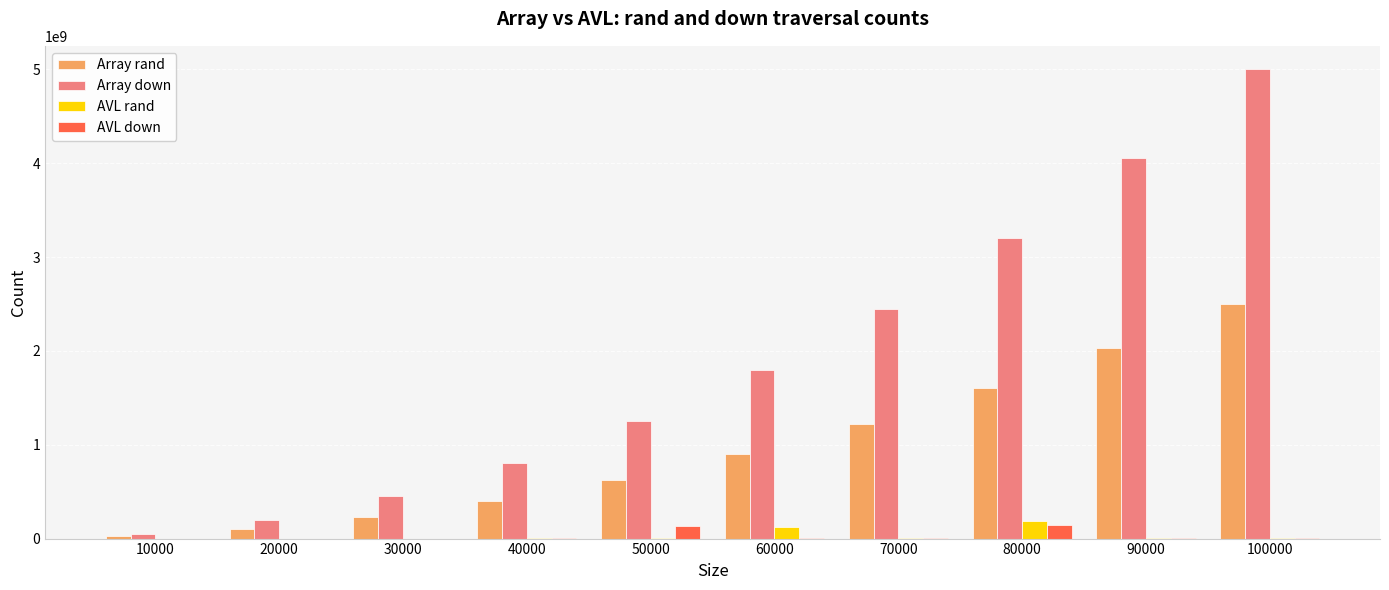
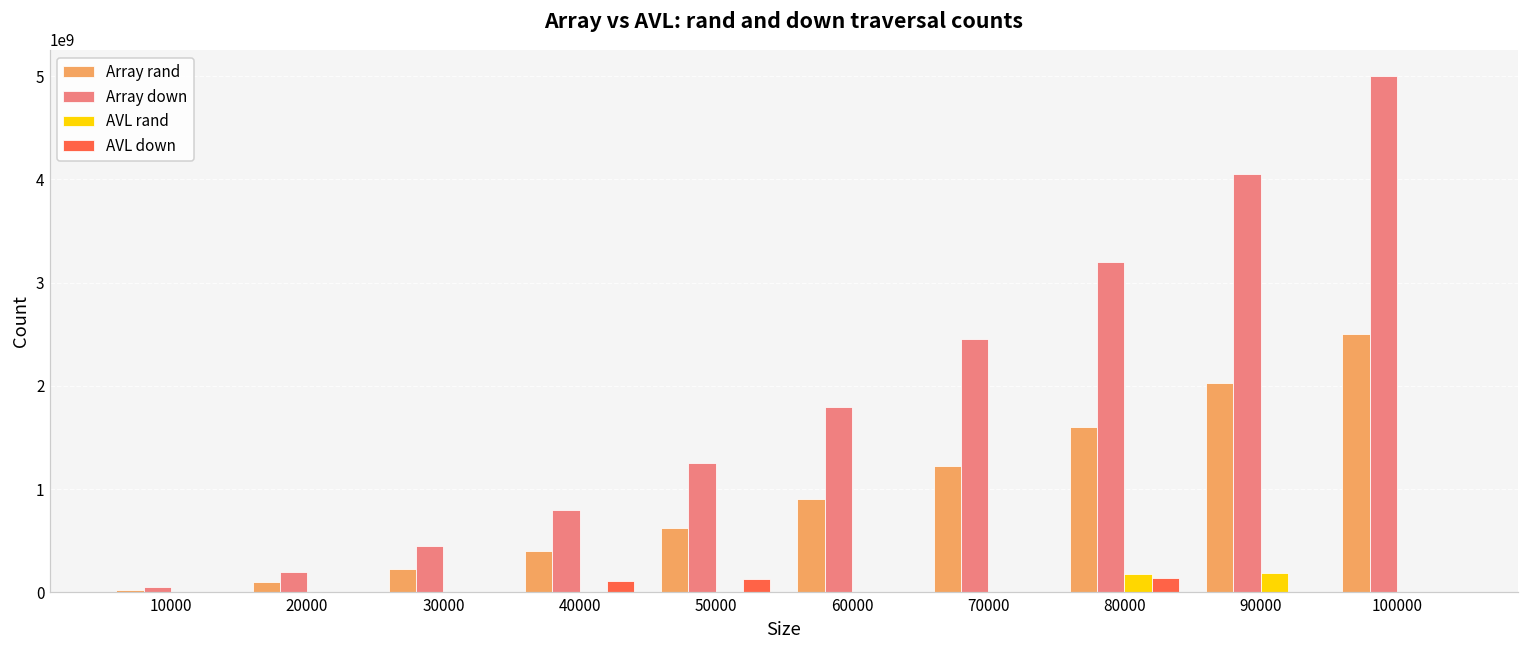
AVL down, 40000: 0 -> 100000000
AVL rand, 60000: 100000000 -> 0
AVL rand, 90000: 0 -> 200000000
